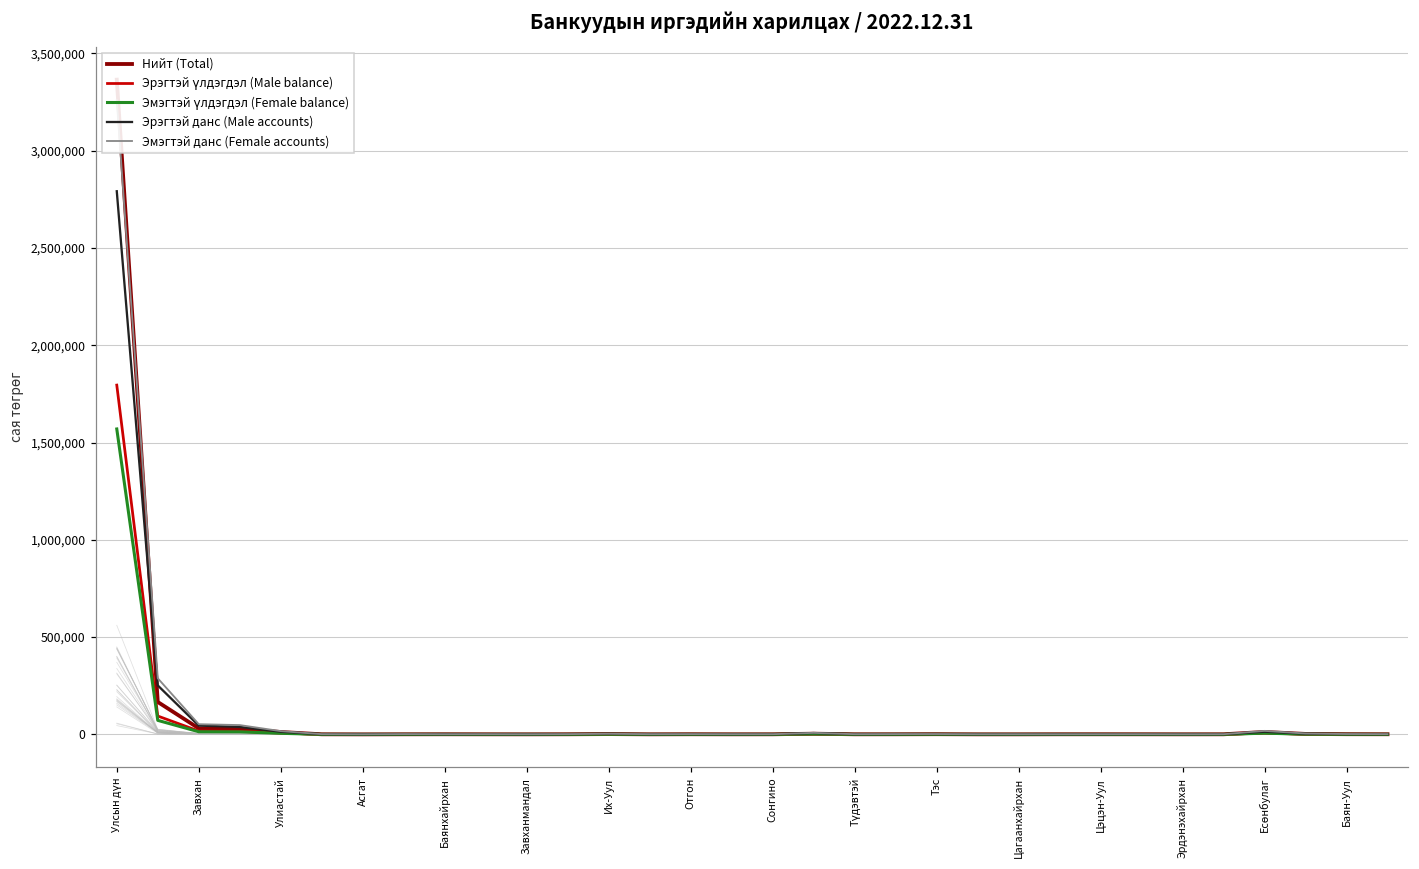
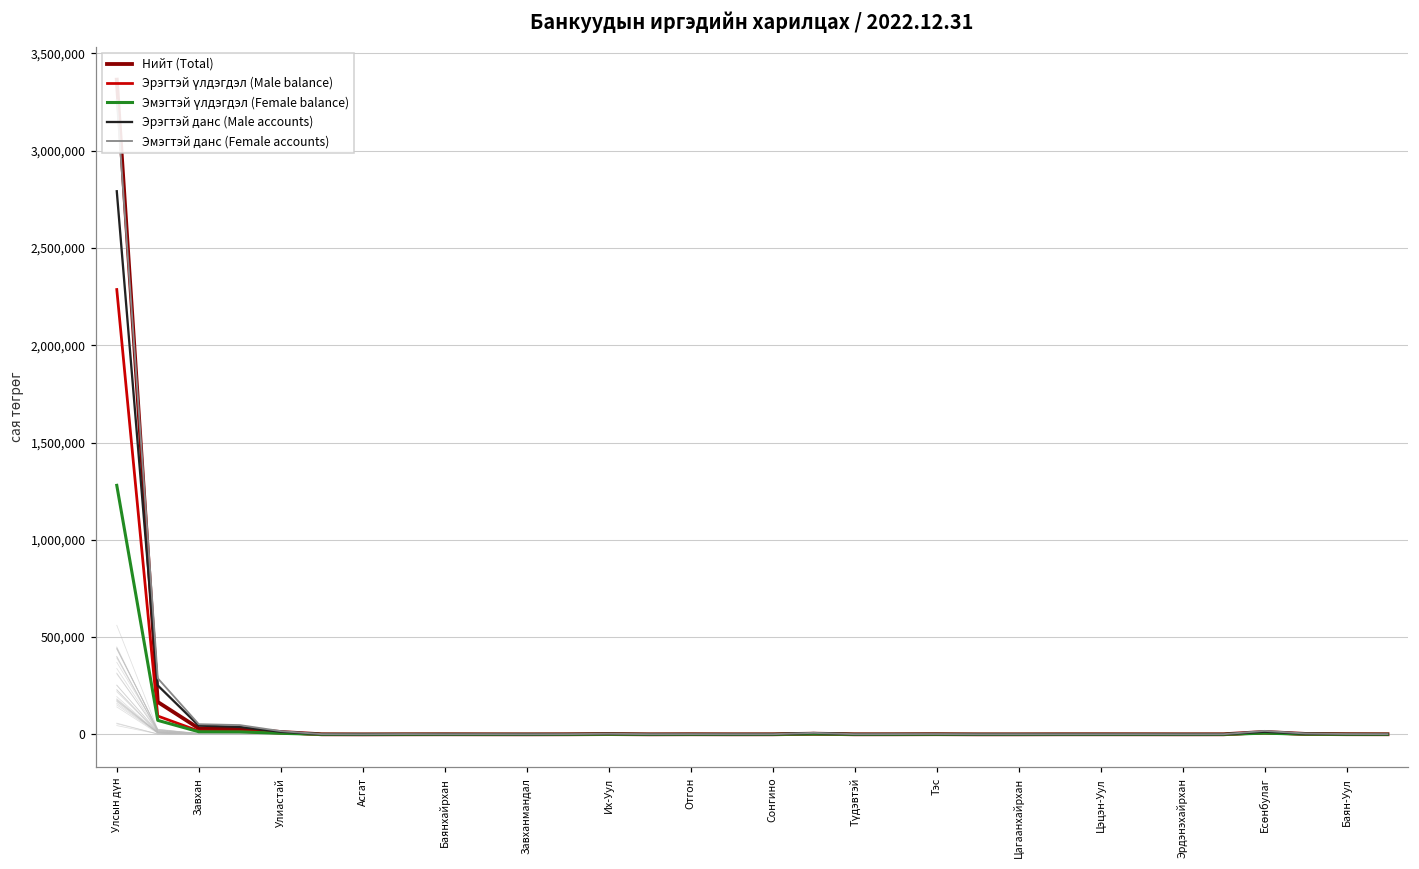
Эрэгтэй үлдэгдэл (Male balance), Улсын дүн: 1,800,000 -> 2,290,000
Эмэгтэй үлдэгдэл (Female balance), Улсын дүн: 1,570,000 -> 1,280,000
